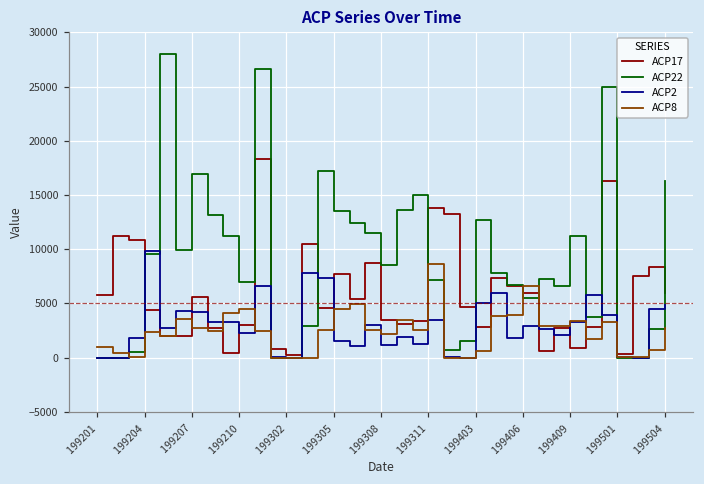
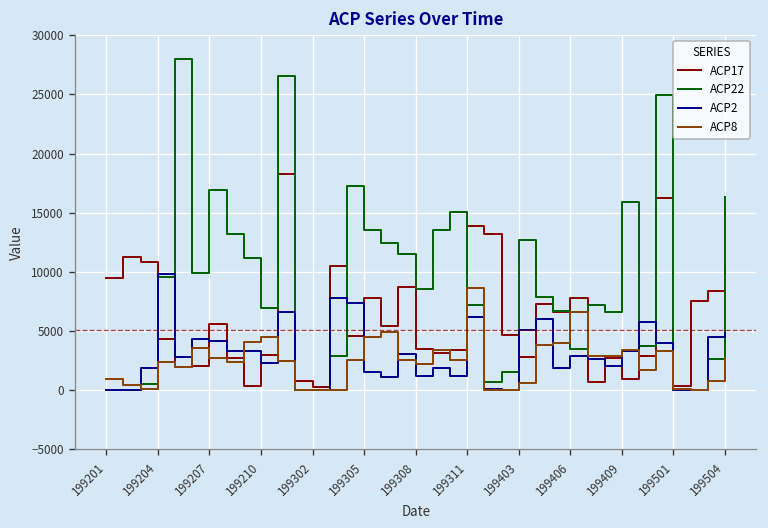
ACP17, 199201: 6000 -> 10000
ACP2, 199311: 3000 -> 6000
ACP17, 199406: 6000 -> 8000
ACP22, 199406: 5000 -> 3000
ACP22, 199409: 11000 -> 16000
